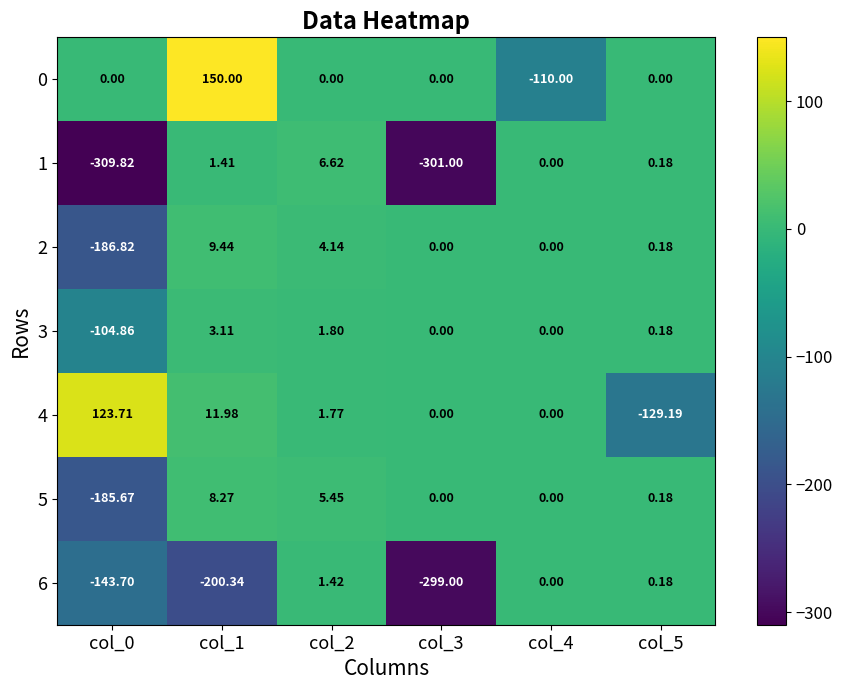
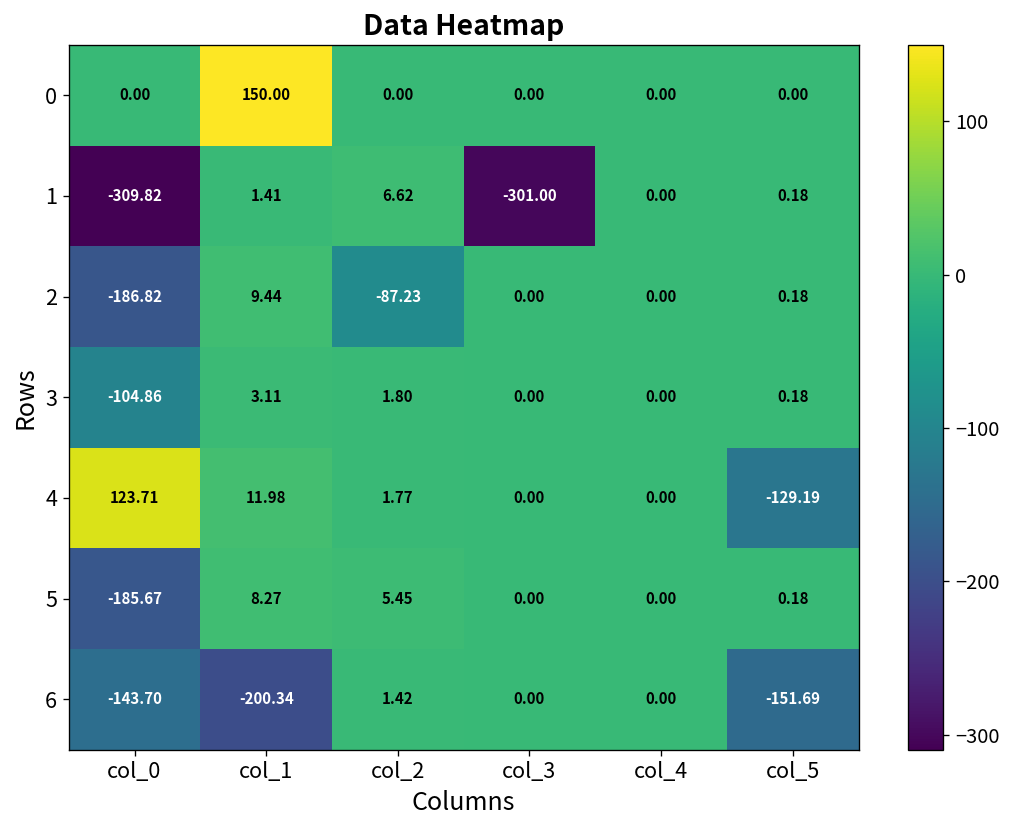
0, col_4: -110.00 -> 0.00
2, col_2: 4.14 -> -87.23
6, col_3: -299.00 -> 0.00
6, col_5: 0.18 -> -151.69
